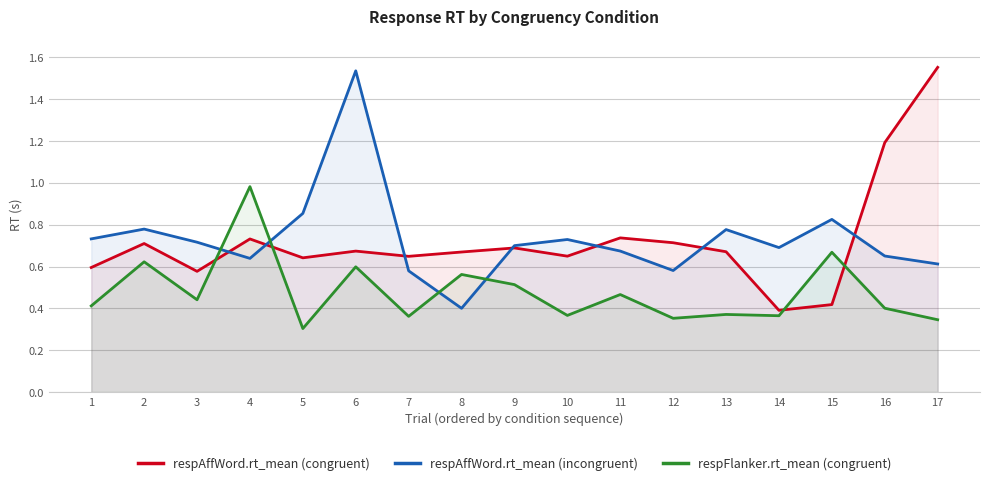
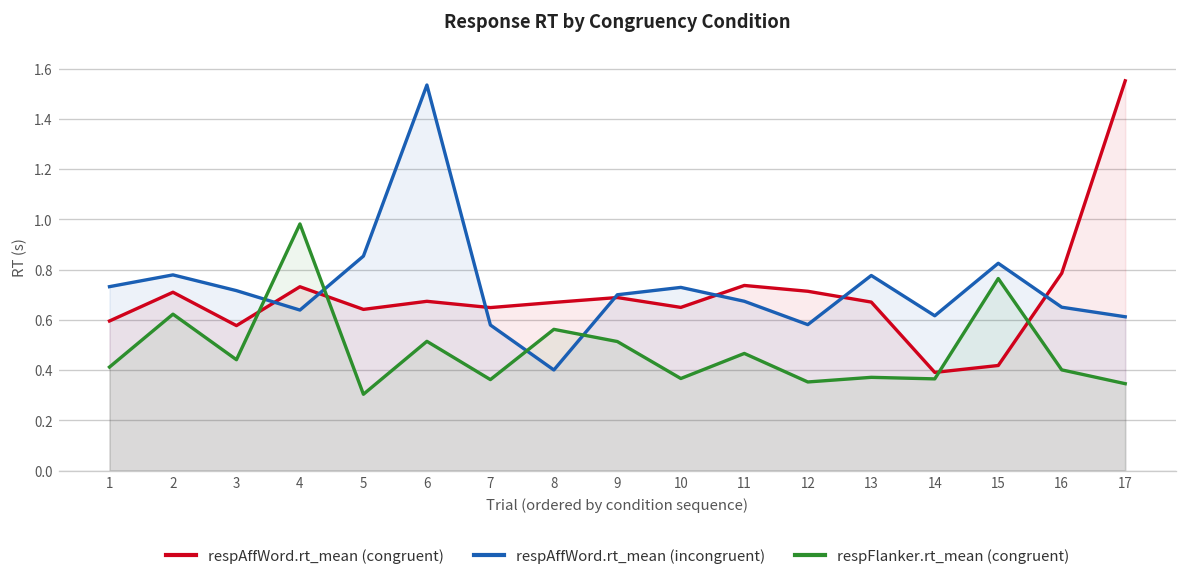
respFlanker.rt_mean (congruent), 6: 0.60 -> 0.51
respAffWord.rt_mean (incongruent), 14: 0.69 -> 0.62
respFlanker.rt_mean (congruent), 15: 0.67 -> 0.76
respAffWord.rt_mean (congruent), 16: 1.19 -> 0.79
